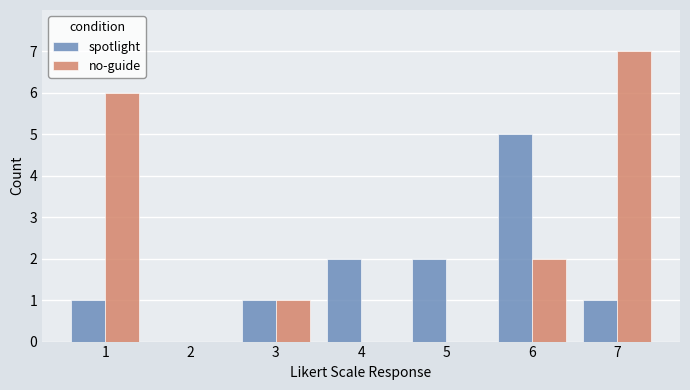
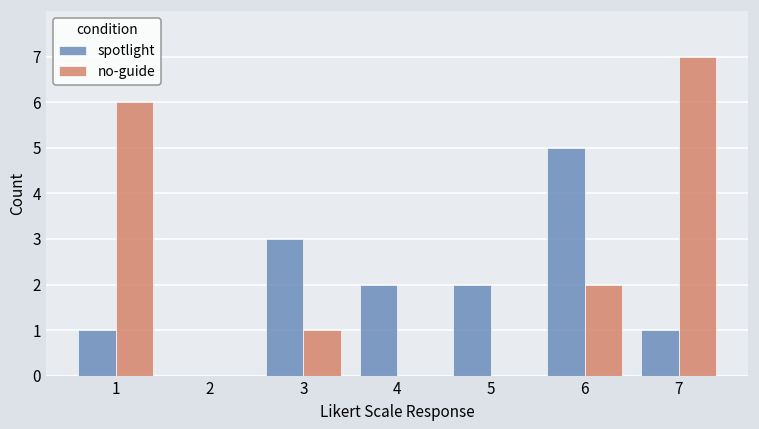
spotlight, 3: 1 -> 3
